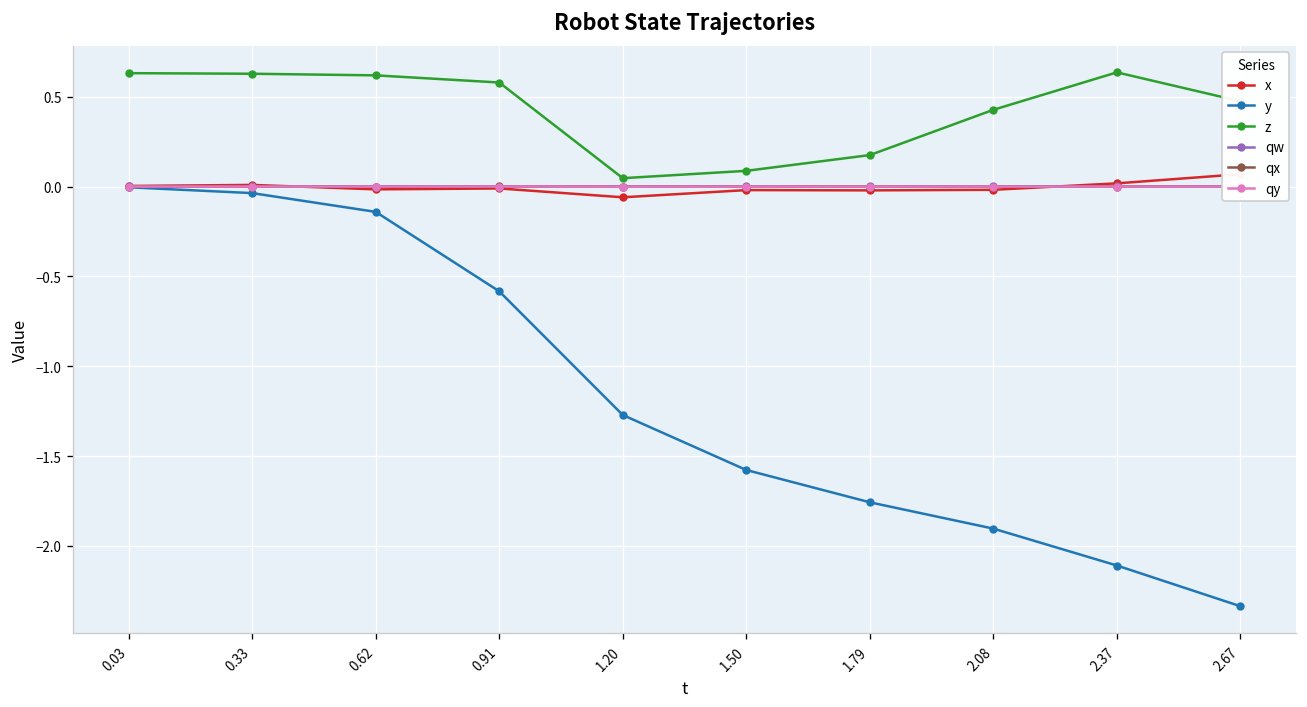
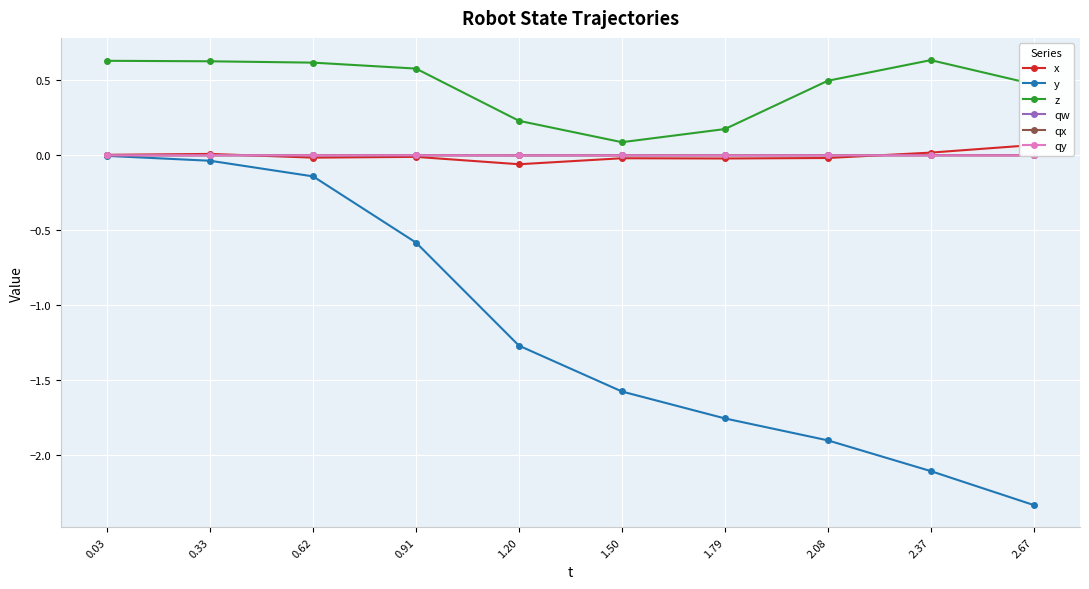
z, 1.20: 0.05 -> 0.23
z, 2.08: 0.43 -> 0.50
